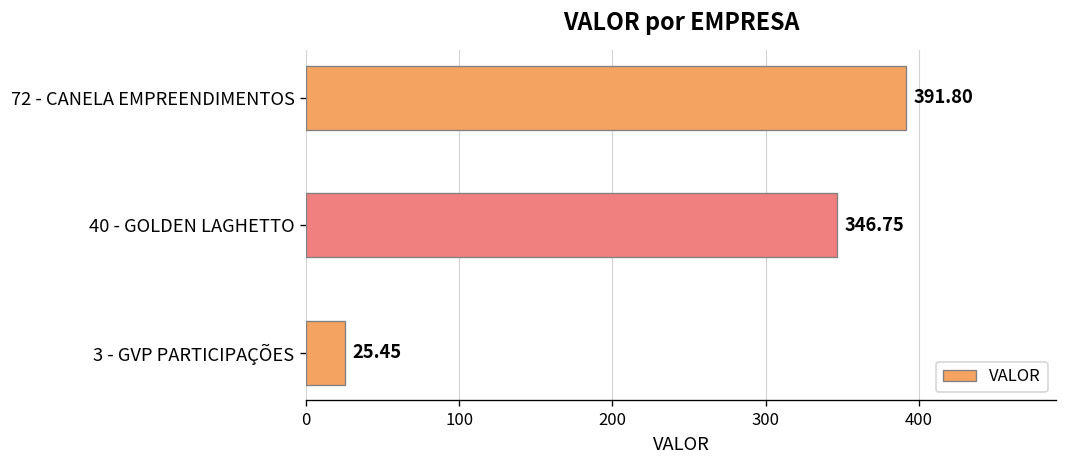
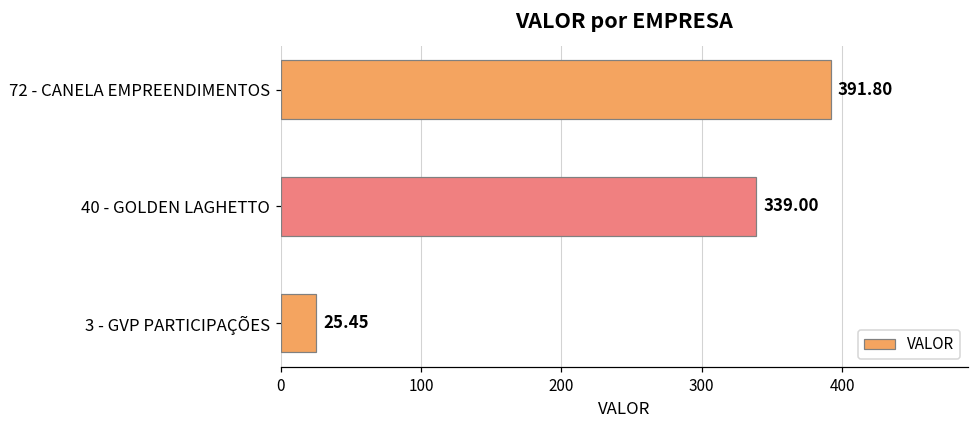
40 - GOLDEN LAGHETTO: 346.75 -> 339.00
